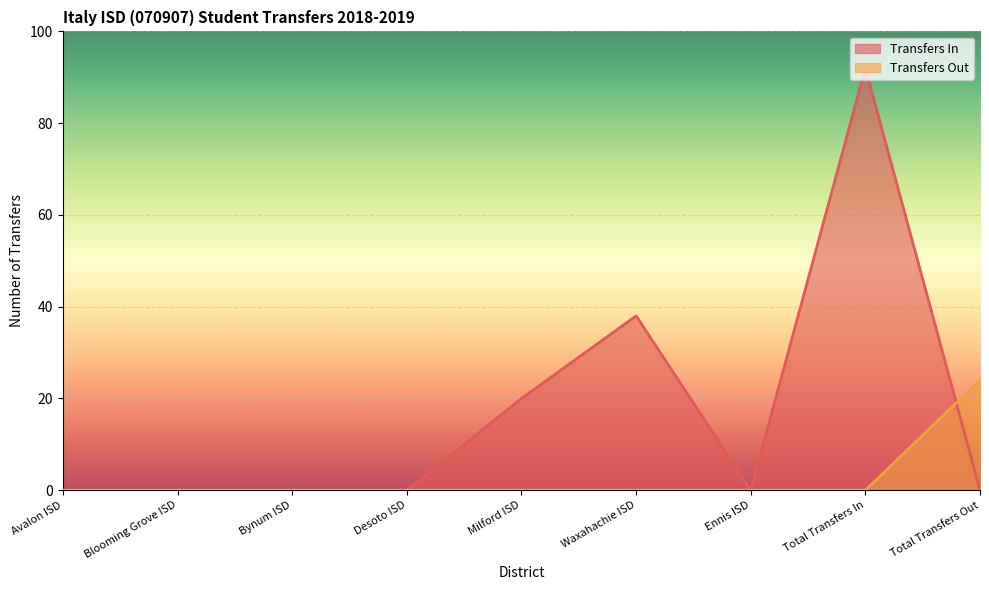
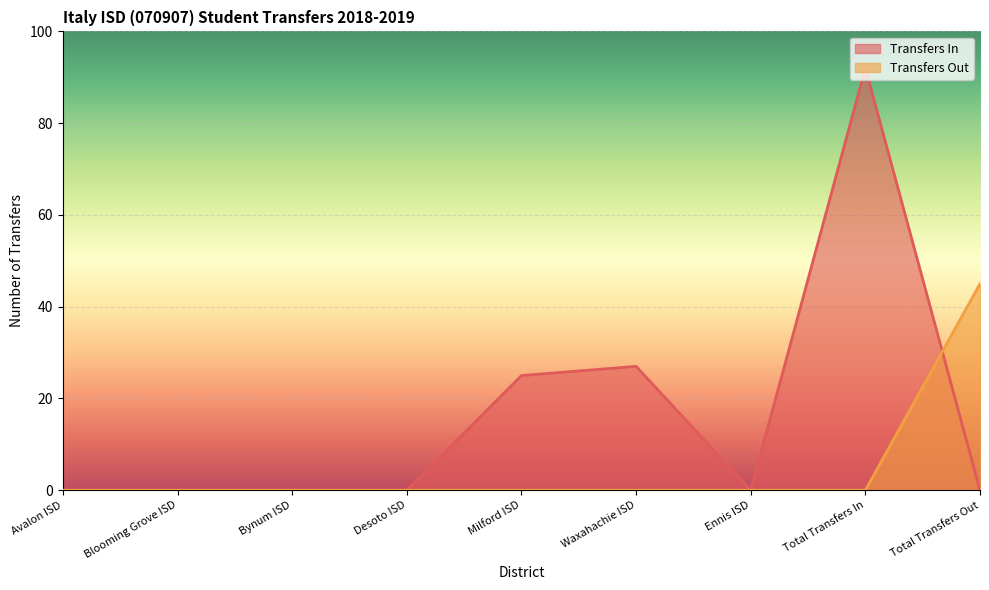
Transfers In, Milford ISD: 20 -> 25
Transfers In, Waxahachie ISD: 38 -> 27
Transfers Out, Total Transfers Out: 24 -> 45
